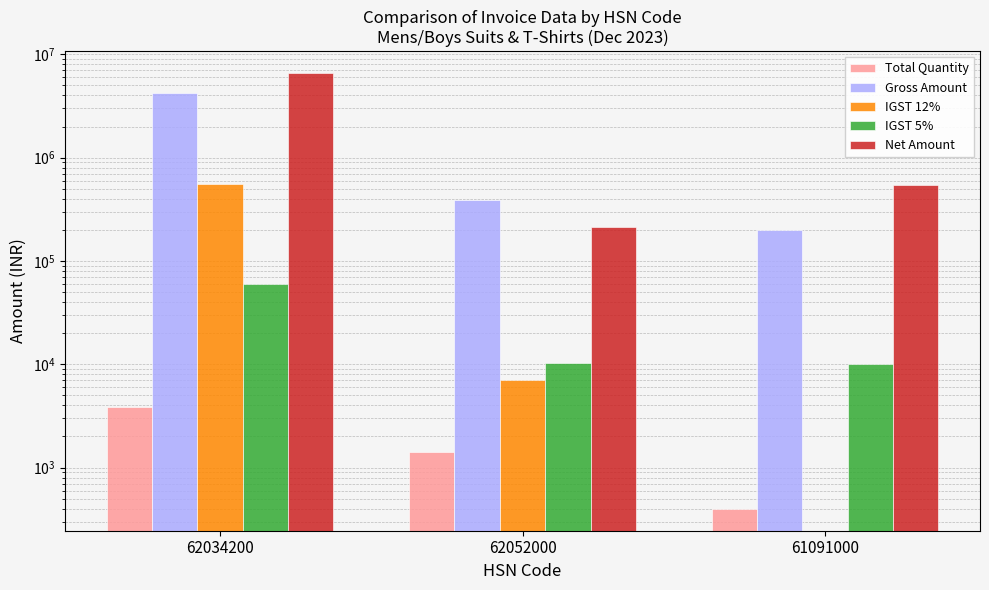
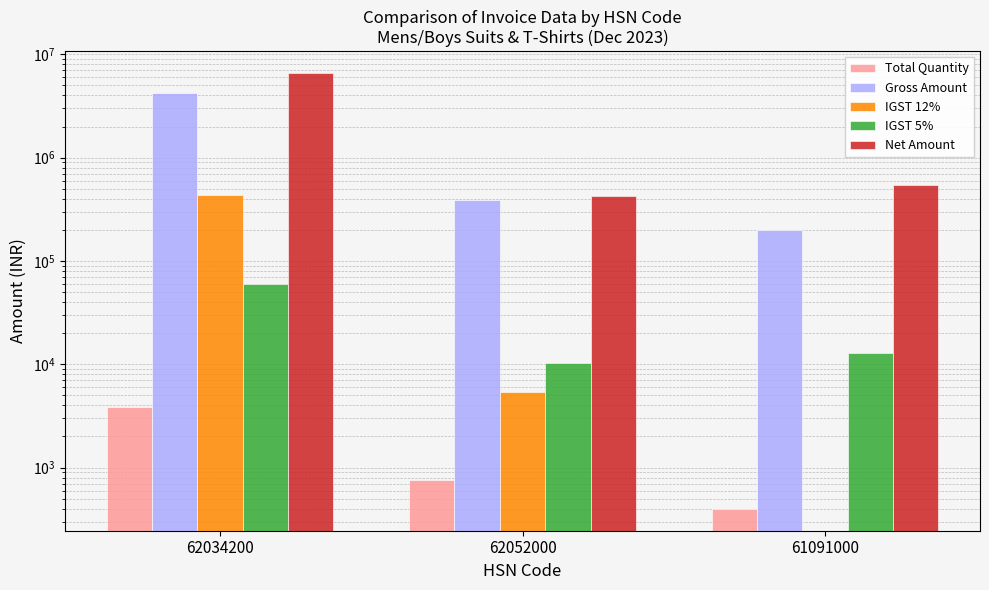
IGST 12%, 62034200: 600000 -> 440000
Total Quantity, 62052000: 1400 -> 800
IGST 12%, 62052000: 7000 -> 5000
Net Amount, 62052000: 210000 -> 430000
IGST 5%, 61091000: 10000 -> 13000
